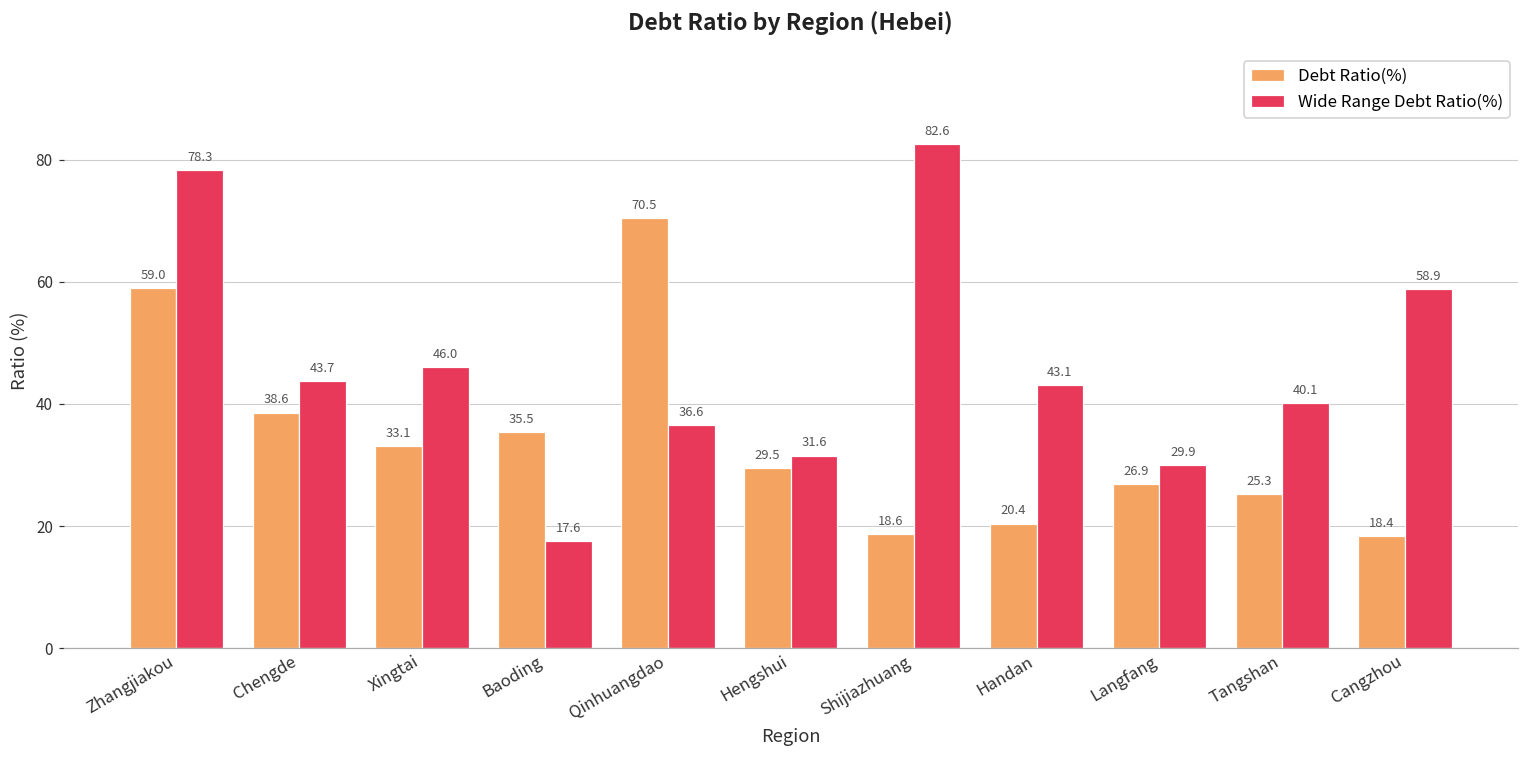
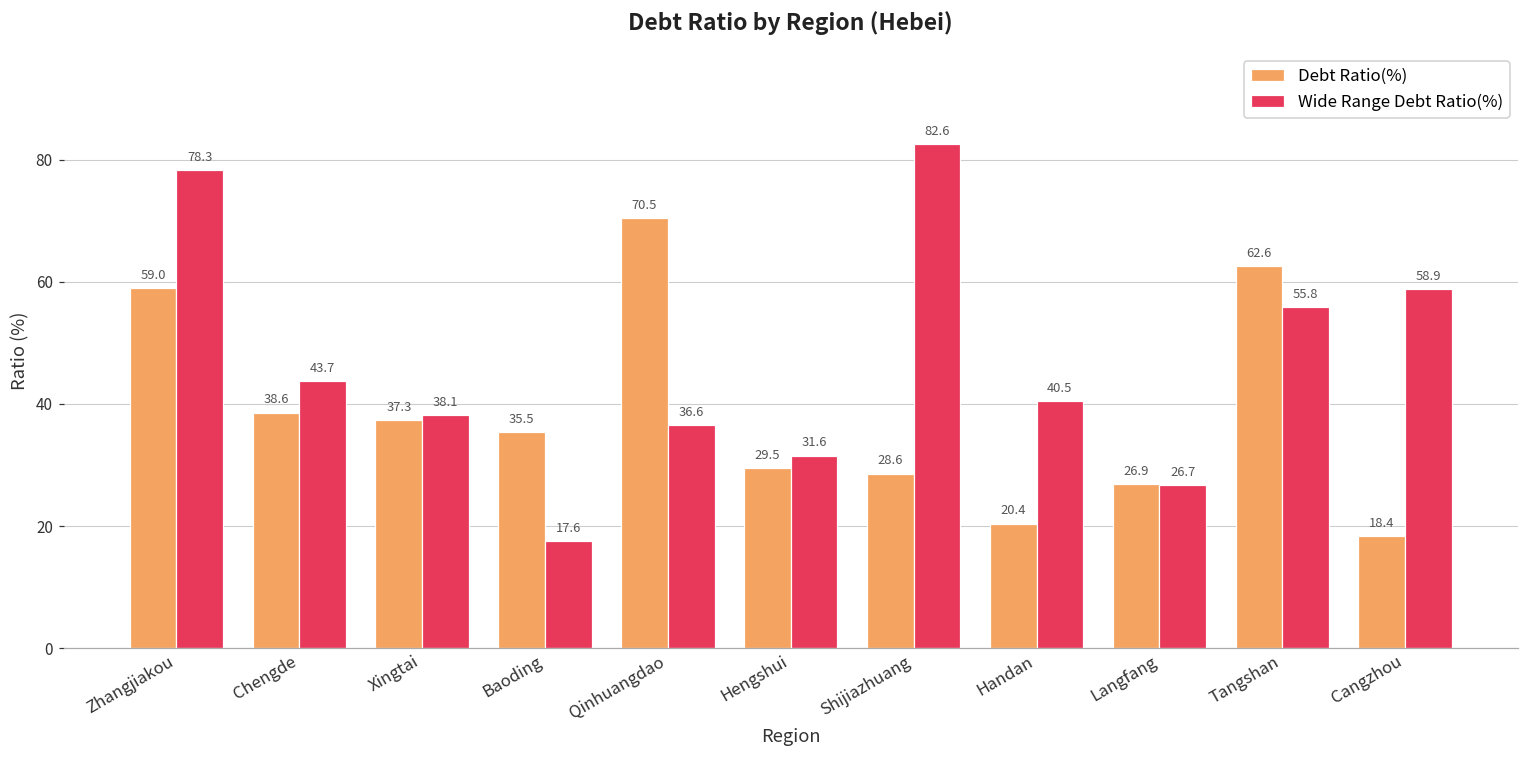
Debt Ratio(%), Xingtai: 33.1 -> 37.3
Wide Range Debt Ratio(%), Xingtai: 46.0 -> 38.1
Debt Ratio(%), Shijiazhuang: 18.6 -> 28.6
Wide Range Debt Ratio(%), Handan: 43.1 -> 40.5
Wide Range Debt Ratio(%), Langfang: 29.9 -> 26.7
Debt Ratio(%), Tangshan: 25.3 -> 62.6
Wide Range Debt Ratio(%), Tangshan: 40.1 -> 55.8
